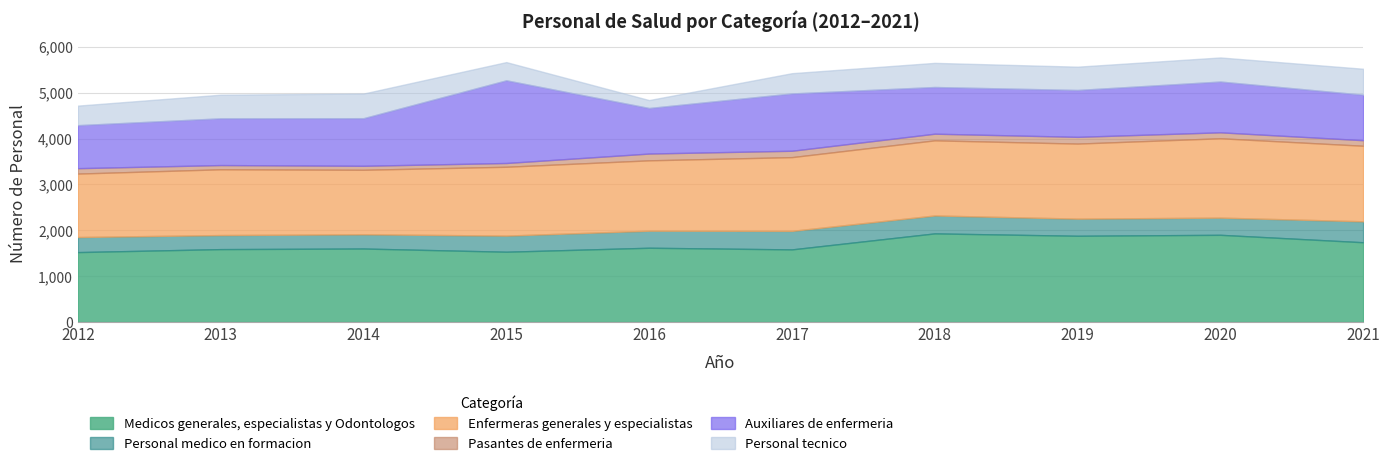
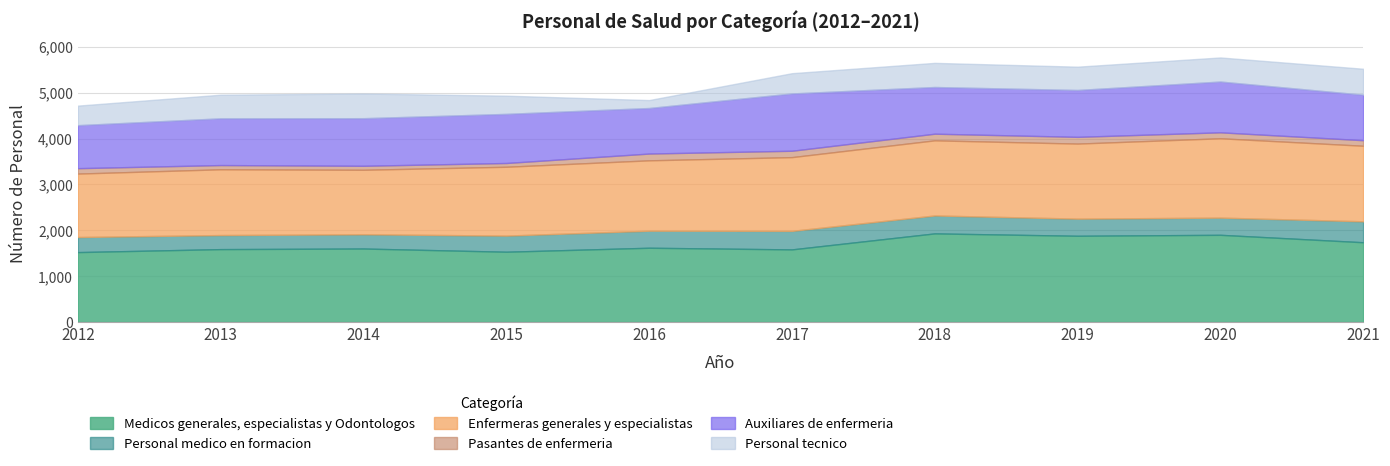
Auxiliares de enfermeria, 2015: 1,800 -> 1,100
